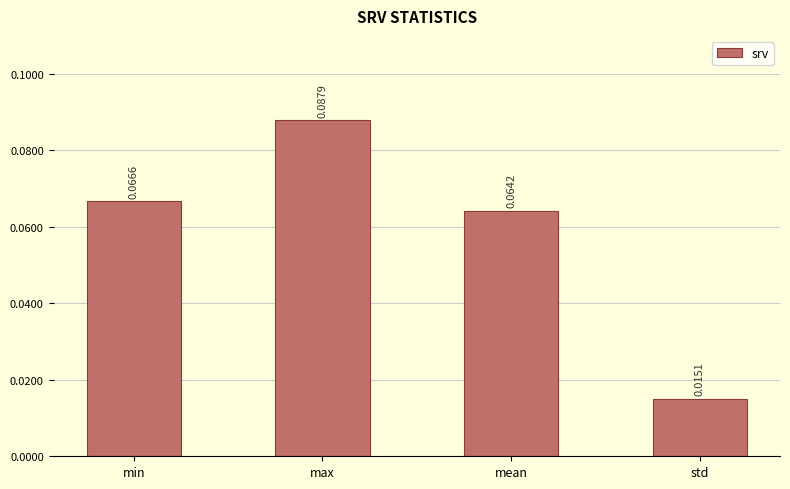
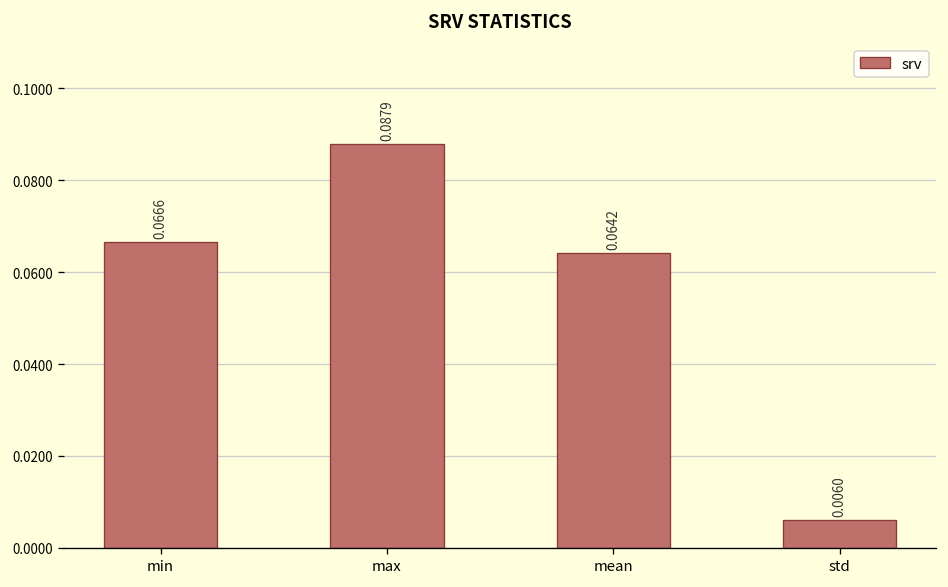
std: 0.0151 -> 0.0060
